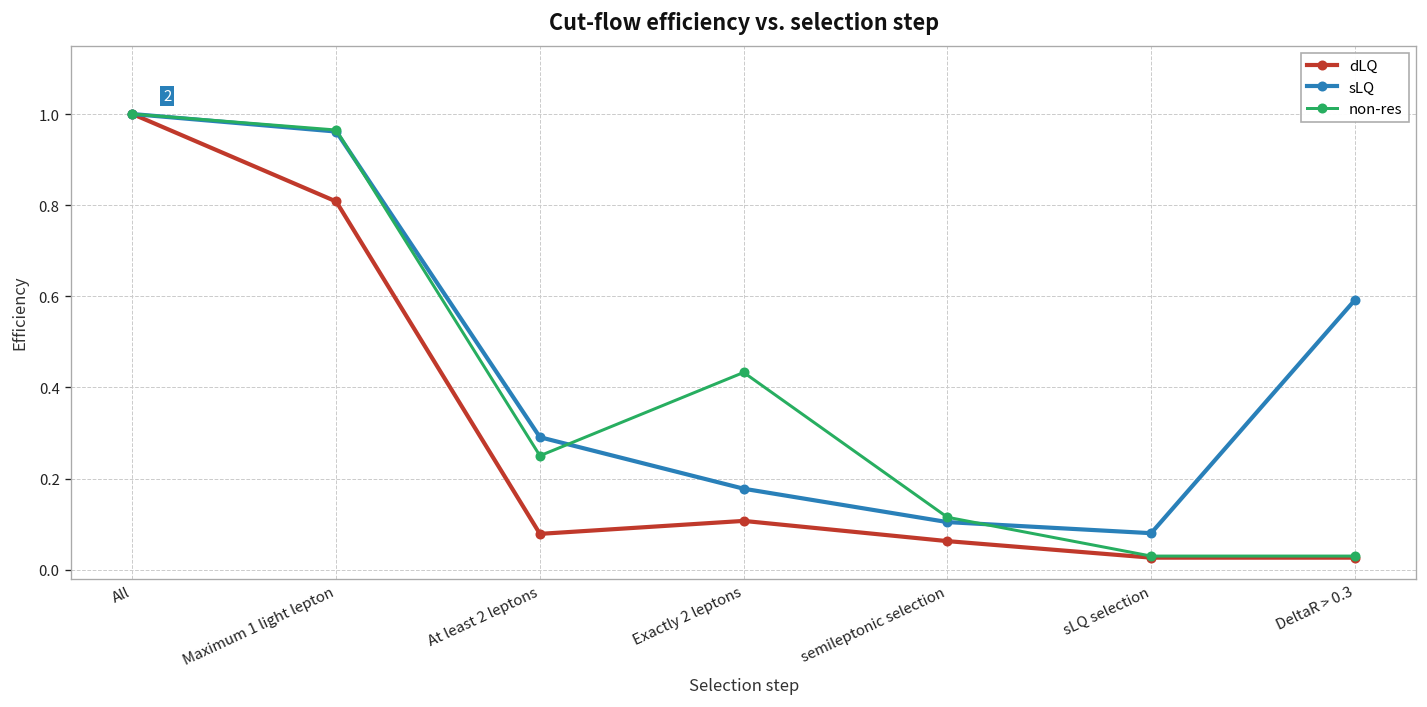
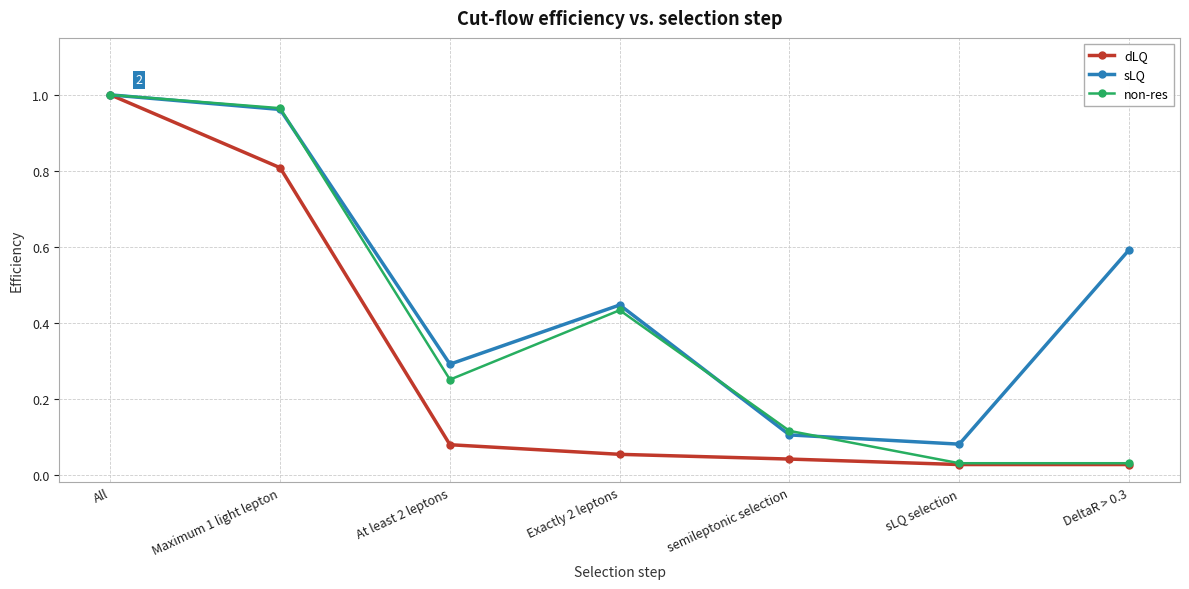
dLQ, Exactly 2 leptons: 0.11 -> 0.05
sLQ, Exactly 2 leptons: 0.18 -> 0.45
dLQ, semileptonic selection: 0.06 -> 0.04
